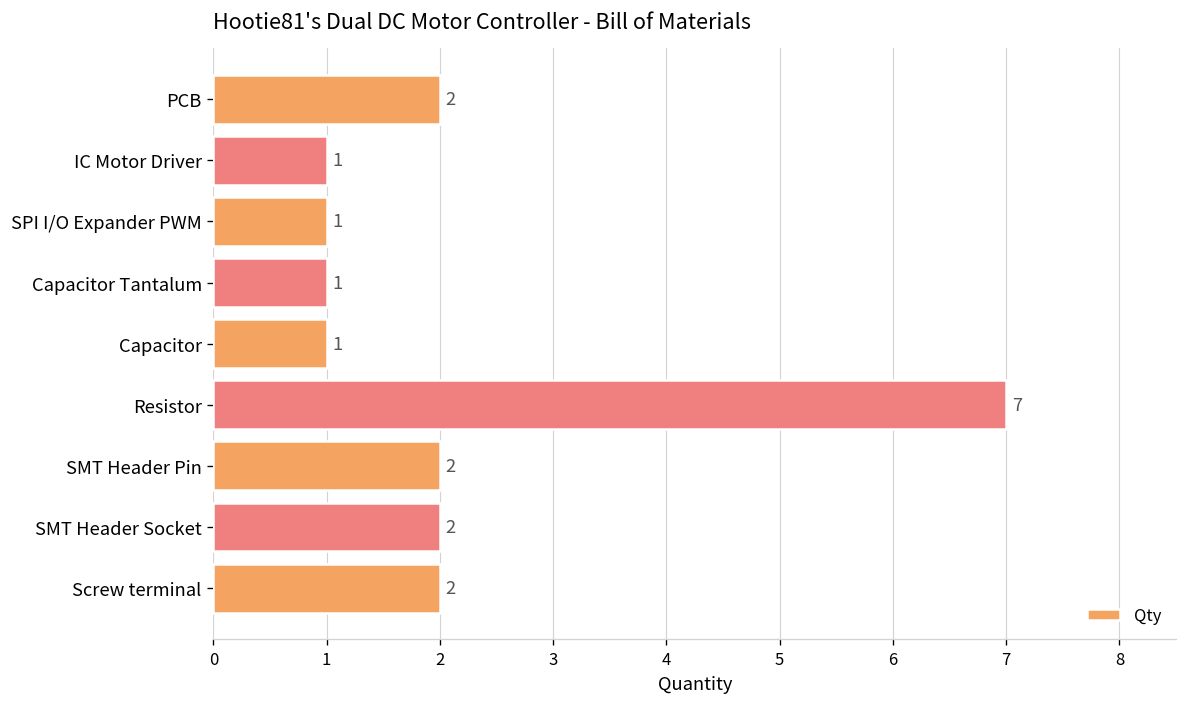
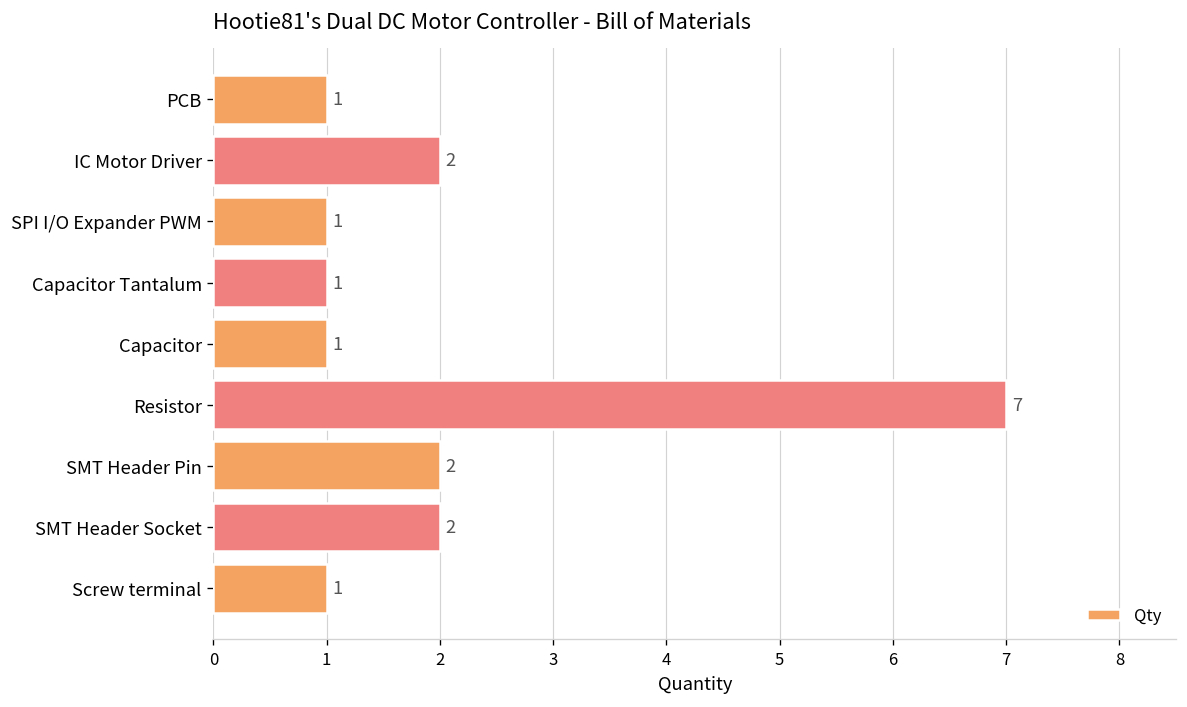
PCB: 2 -> 1
IC Motor Driver: 1 -> 2
Screw terminal: 2 -> 1
